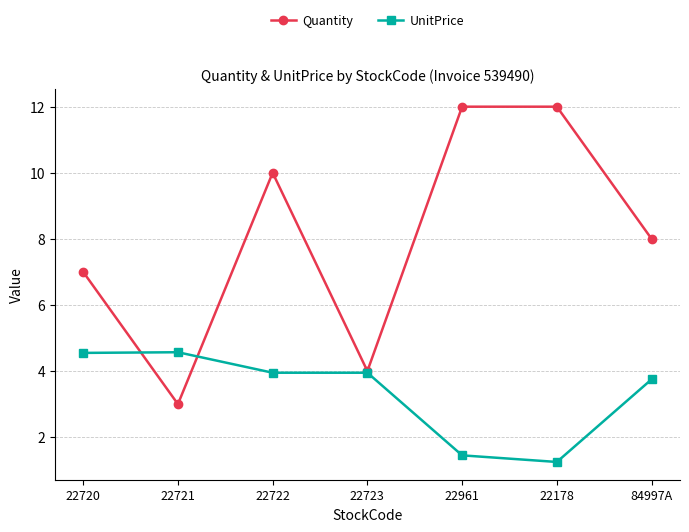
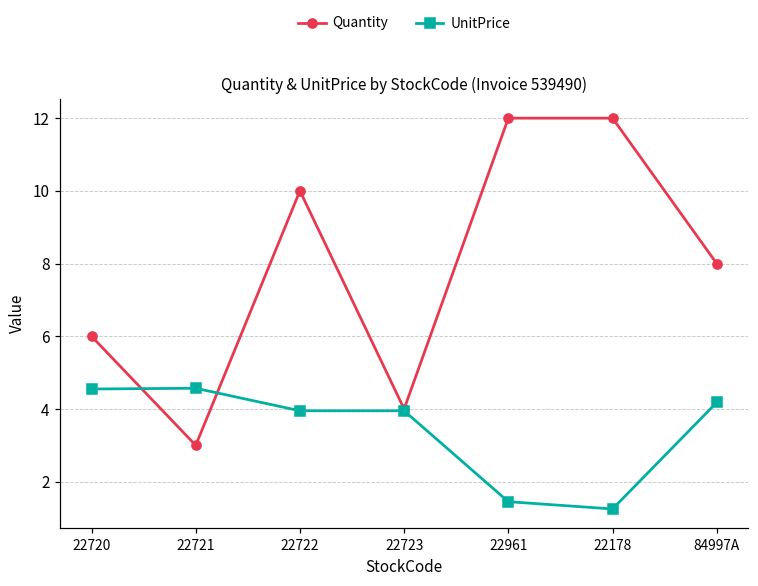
Quantity, 22720: 7 -> 6
UnitPrice, 84997A: 3.8 -> 4.2
